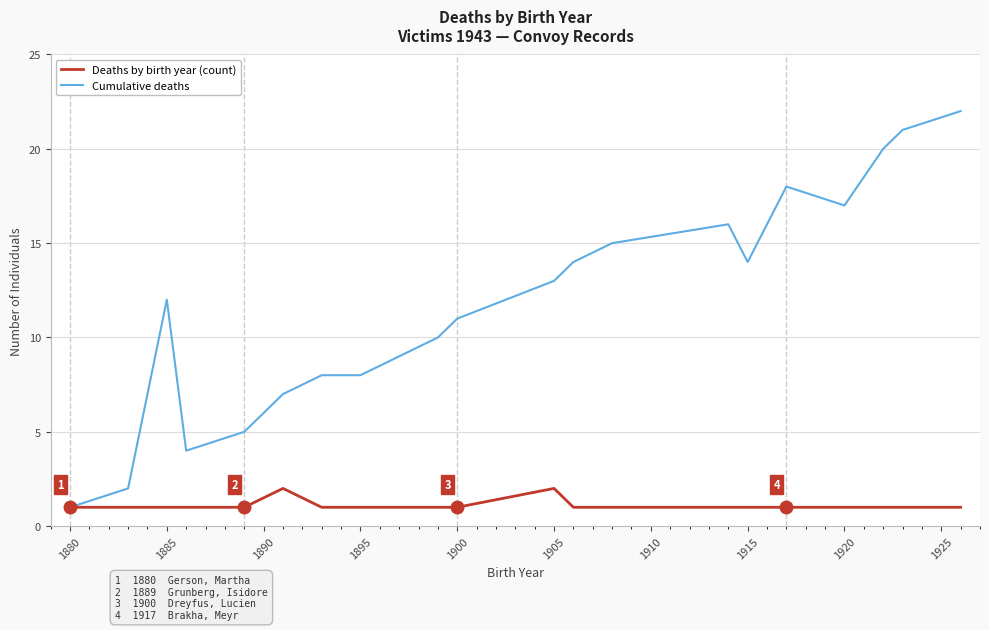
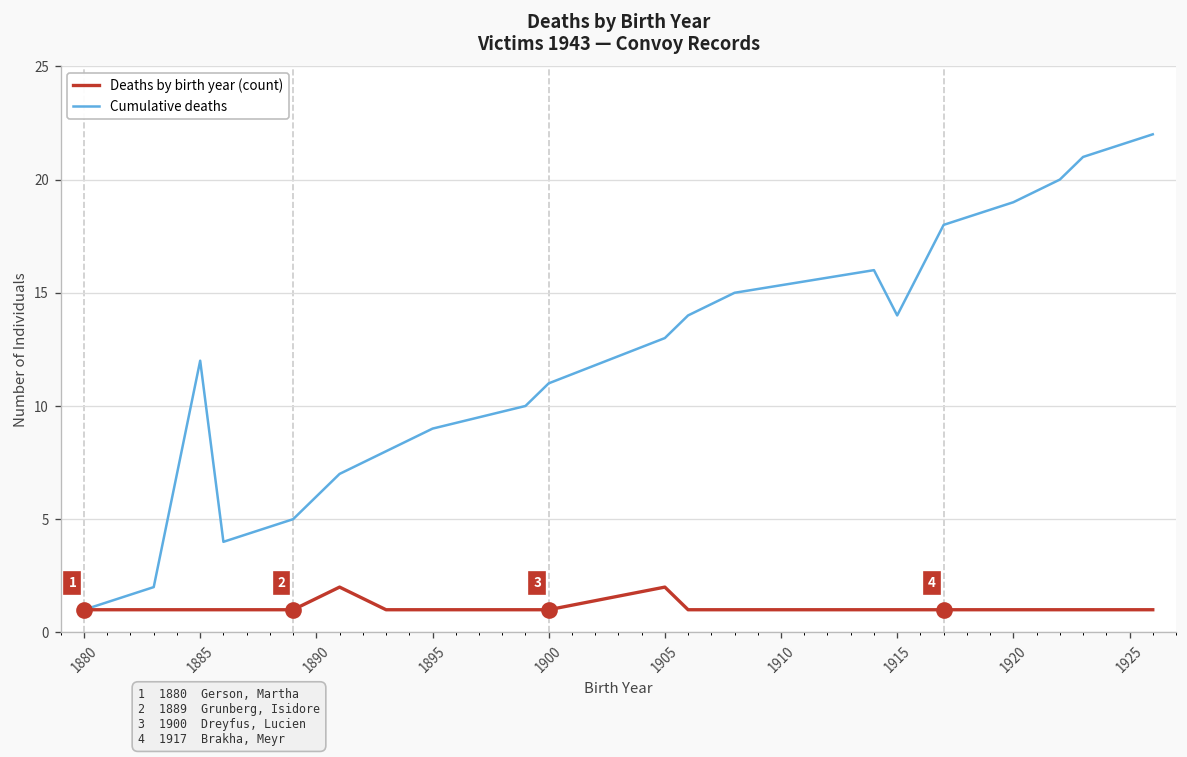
Cumulative deaths, 1895: 8 -> 9
Cumulative deaths, 1920: 17 -> 19
